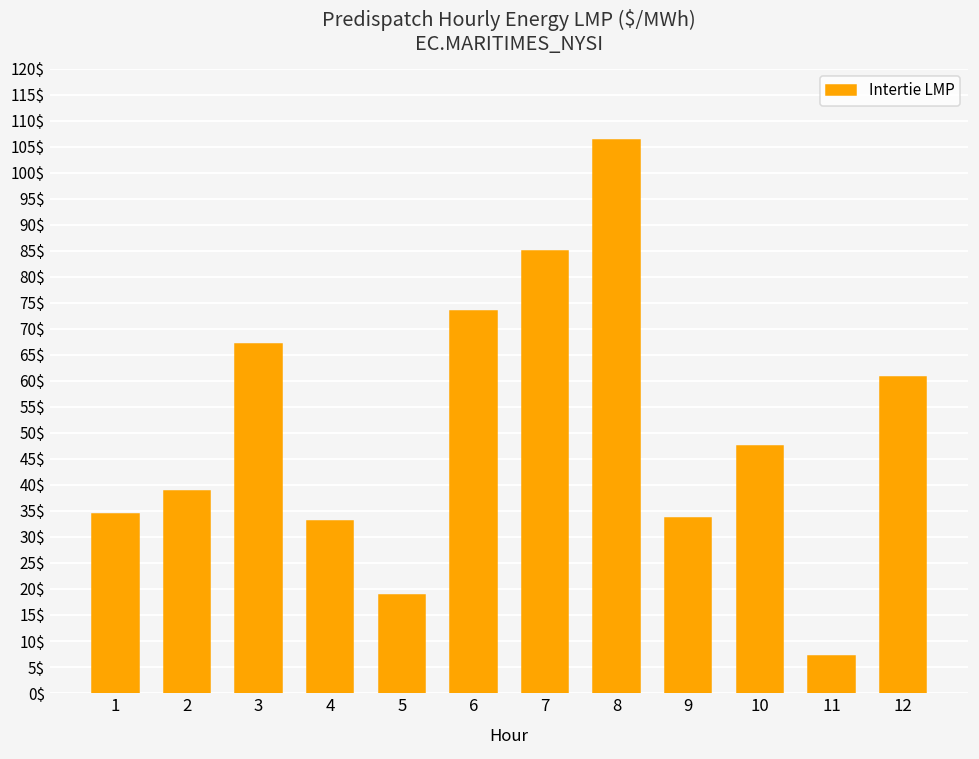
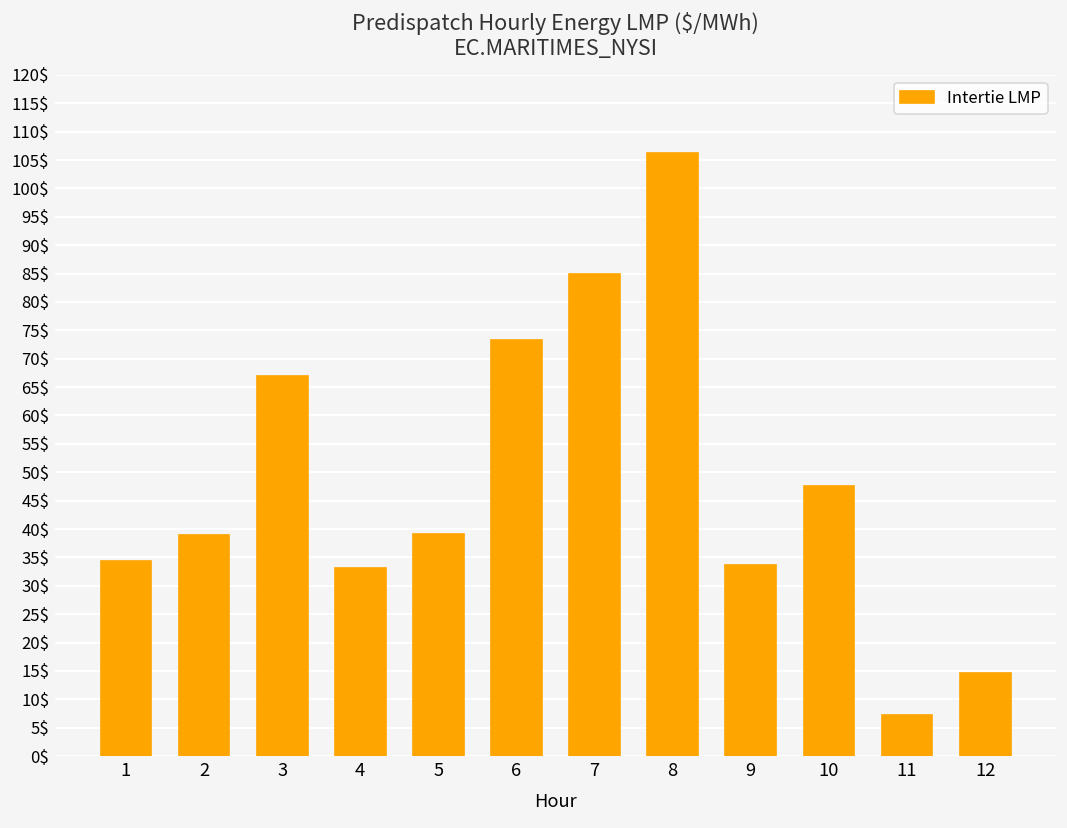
5: 19$ -> 39$
12: 61$ -> 15$
